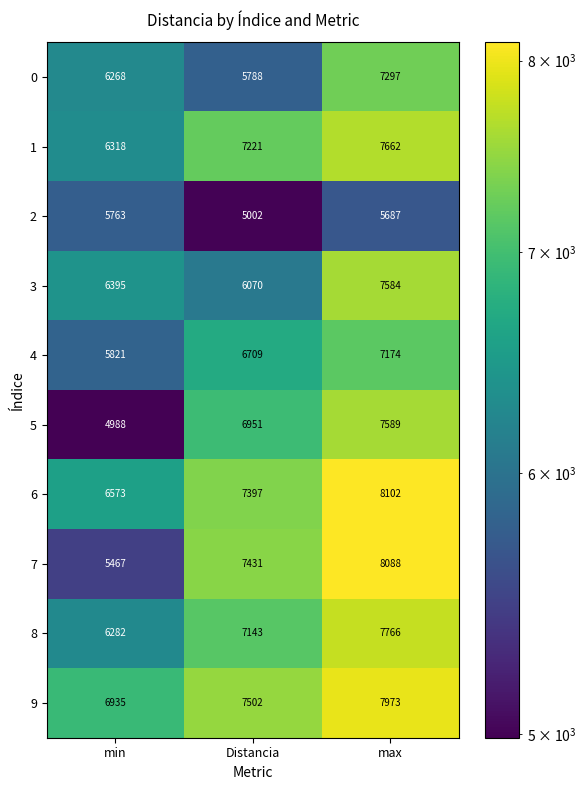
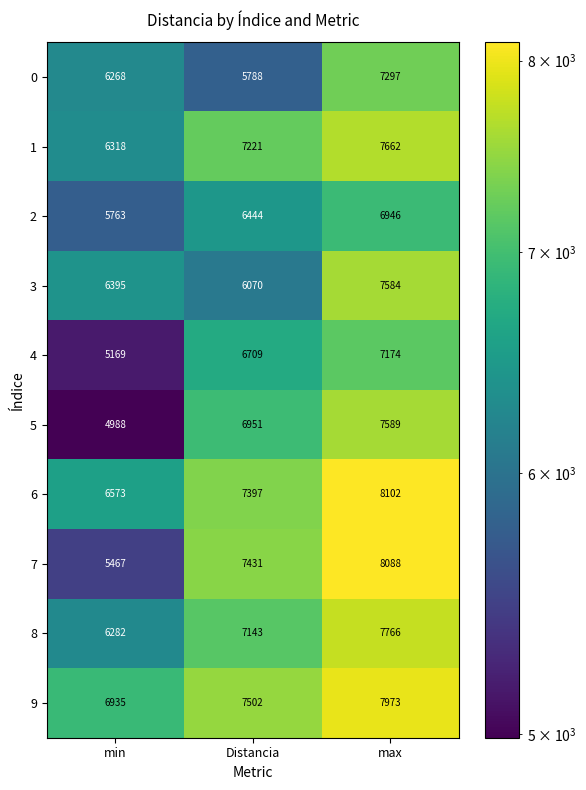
2, Distancia: 5002 -> 6444
2, max: 5687 -> 6946
4, min: 5821 -> 5169
